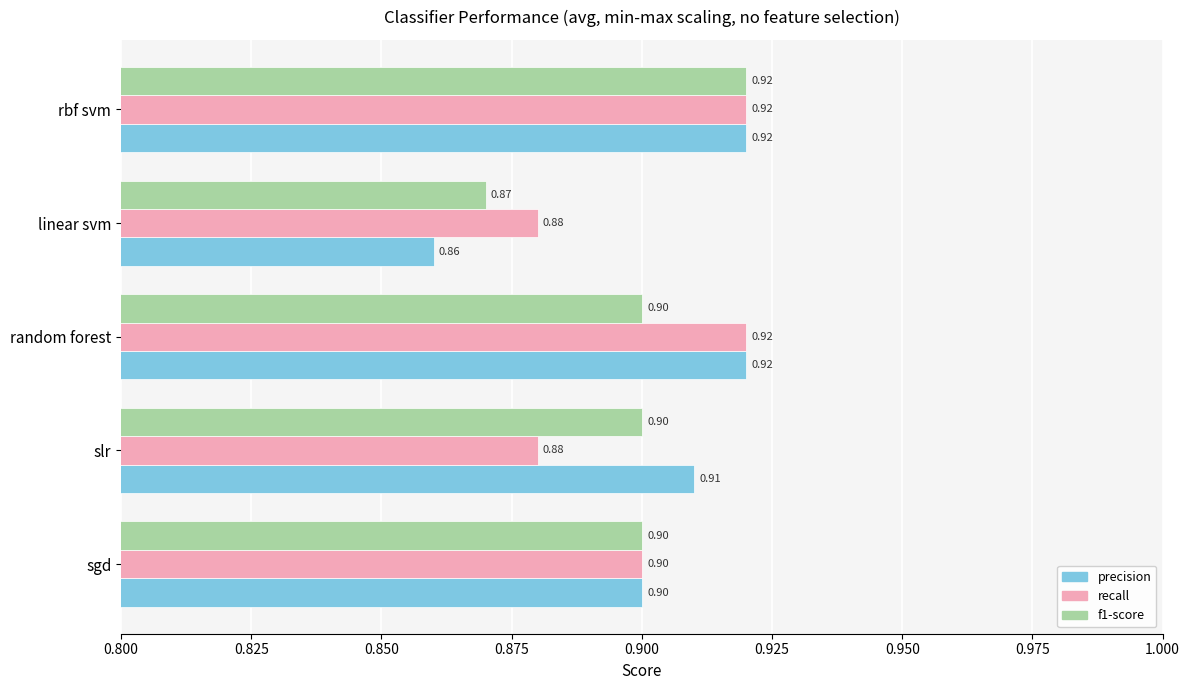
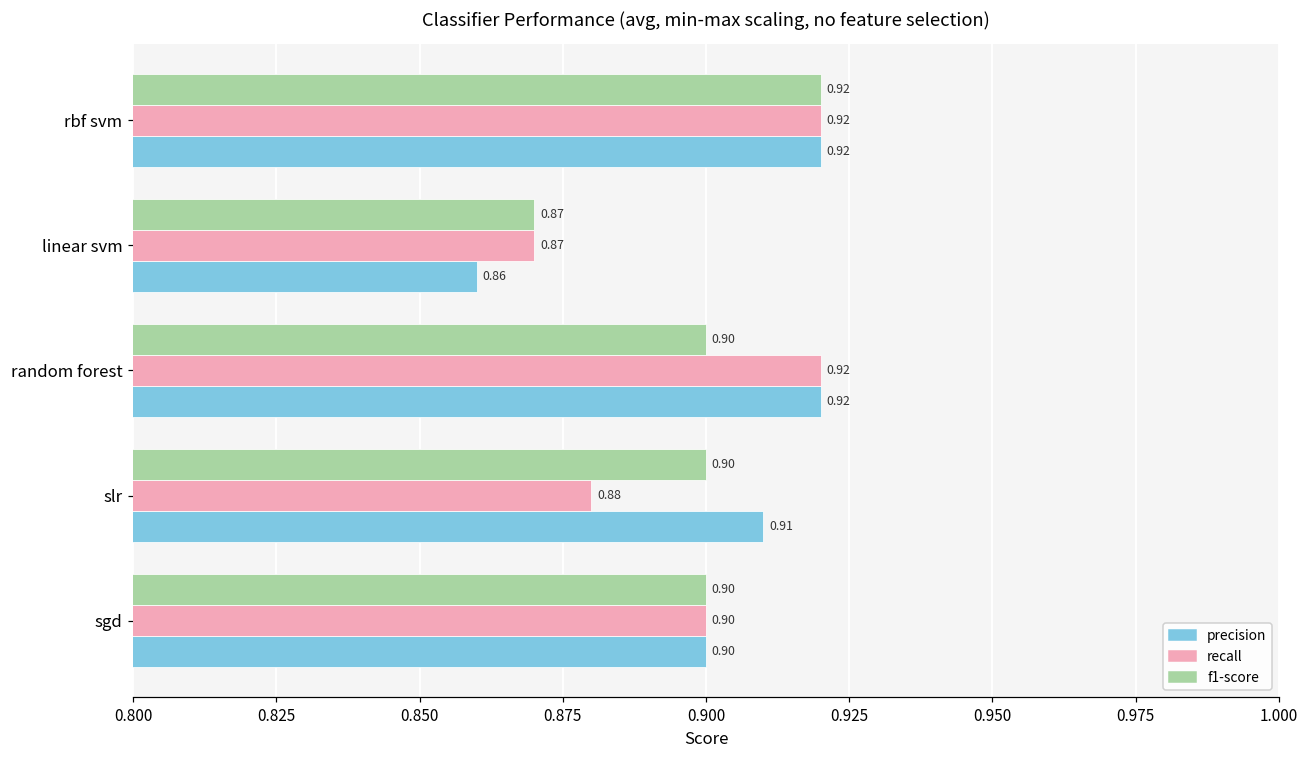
recall, linear svm: 0.88 -> 0.87
